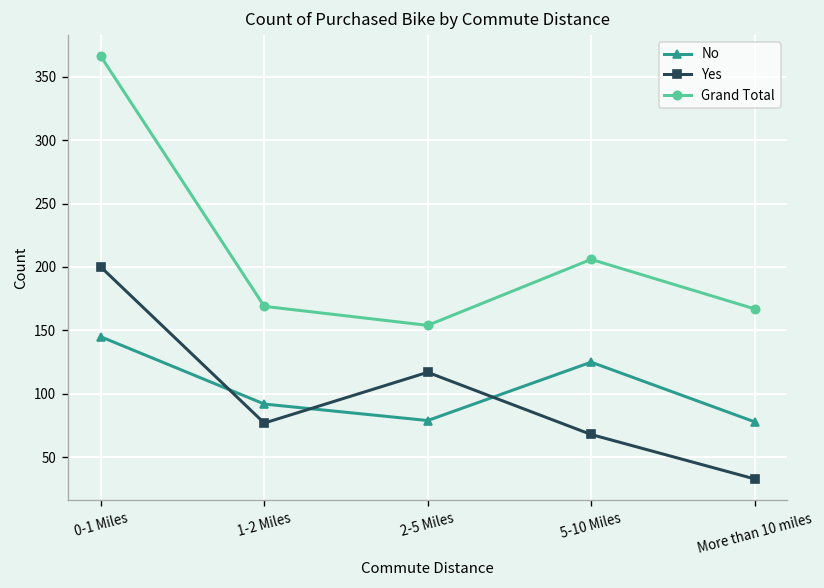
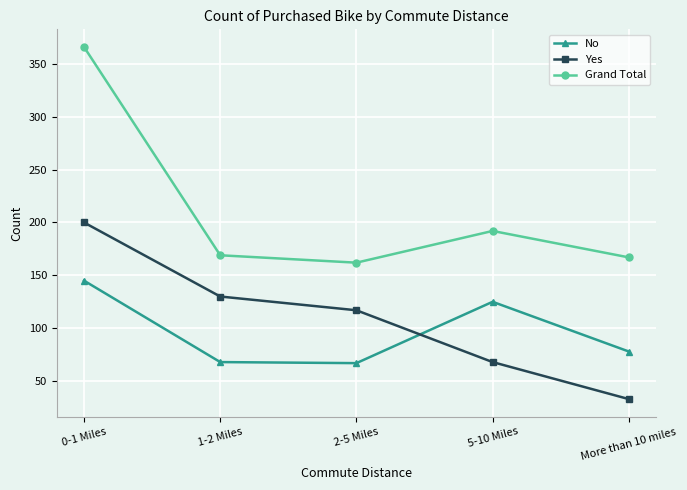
No, 1-2 Miles: 92 -> 68
Yes, 1-2 Miles: 77 -> 130
No, 2-5 Miles: 79 -> 67
Grand Total, 2-5 Miles: 154 -> 162
Grand Total, 5-10 Miles: 206 -> 192
